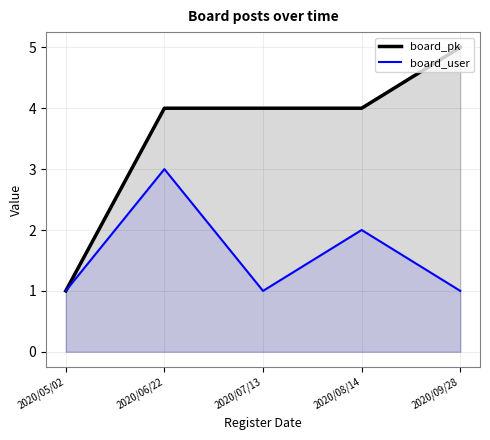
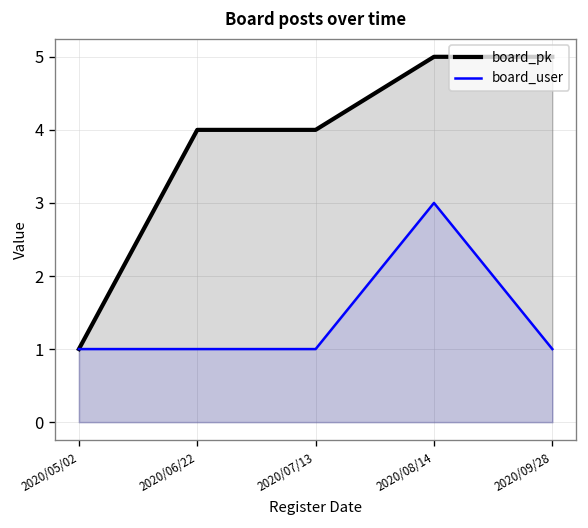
board_user, 2020/06/22: 3 -> 1
board_pk, 2020/08/14: 4 -> 5
board_user, 2020/08/14: 2 -> 3
